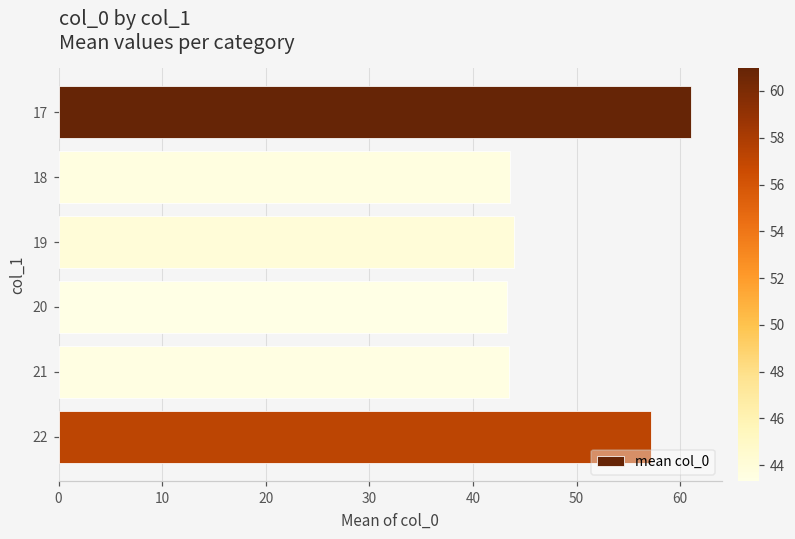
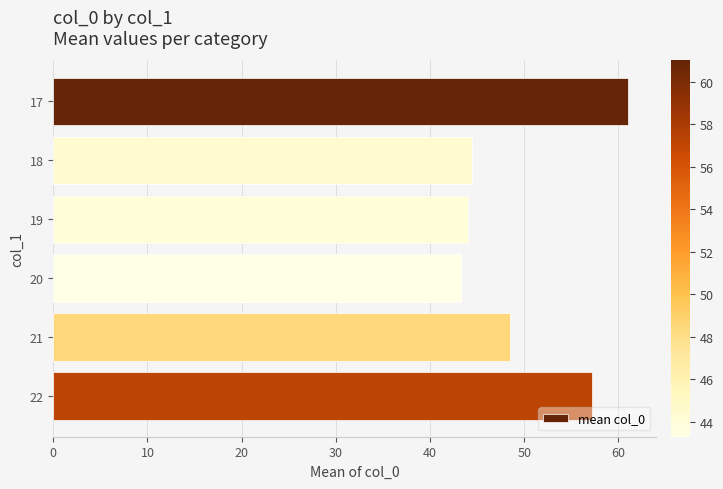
18: 44 -> 45
21: 44 -> 49
